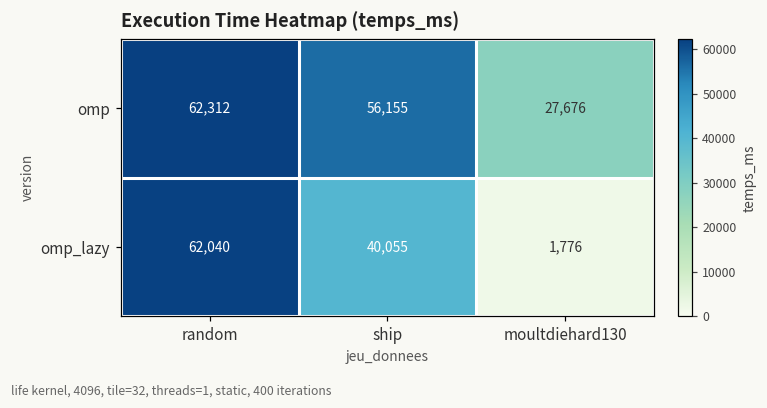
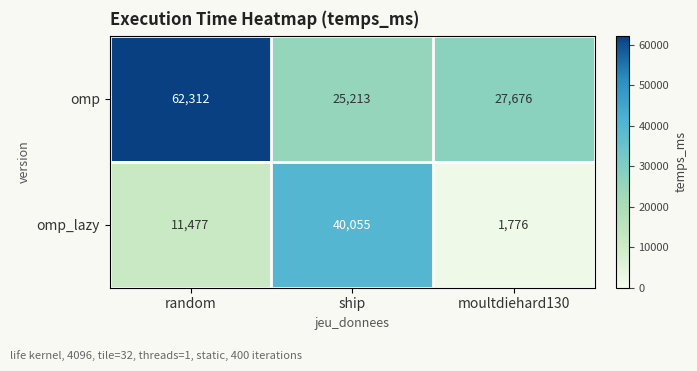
omp, ship: 56,155 -> 25,213
omp_lazy, random: 62,040 -> 11,477
